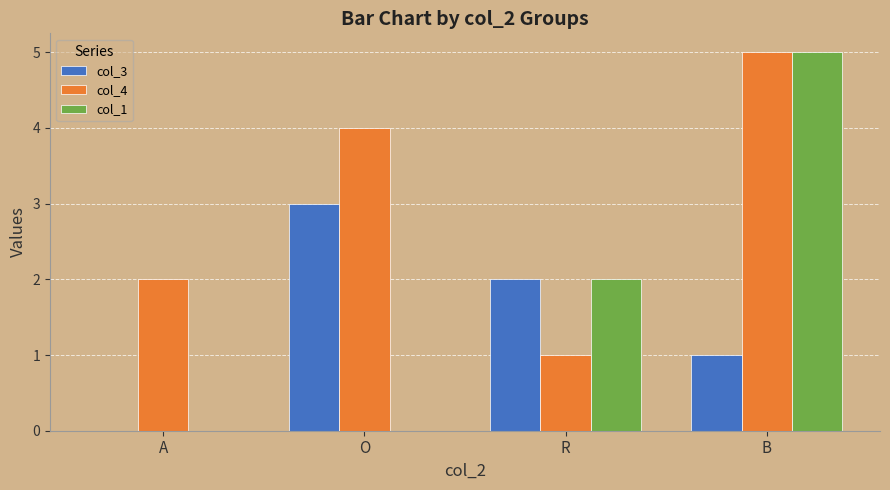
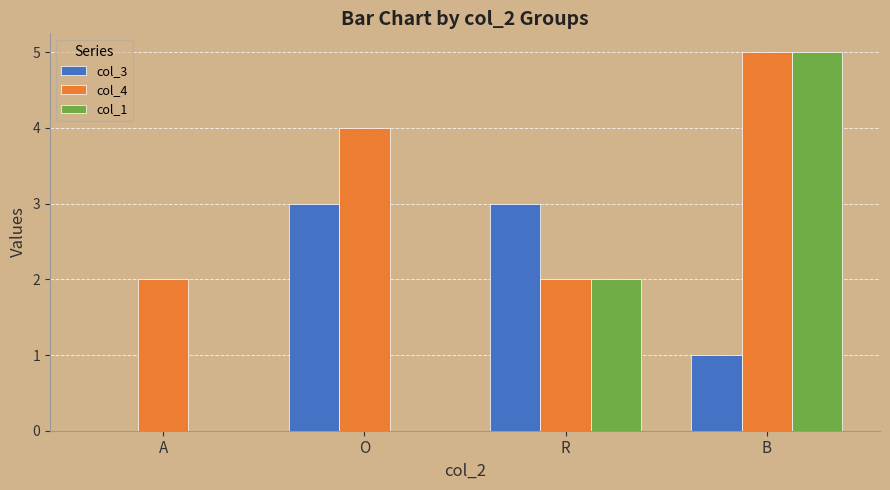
col_3, R: 2 -> 3
col_4, R: 1 -> 2
